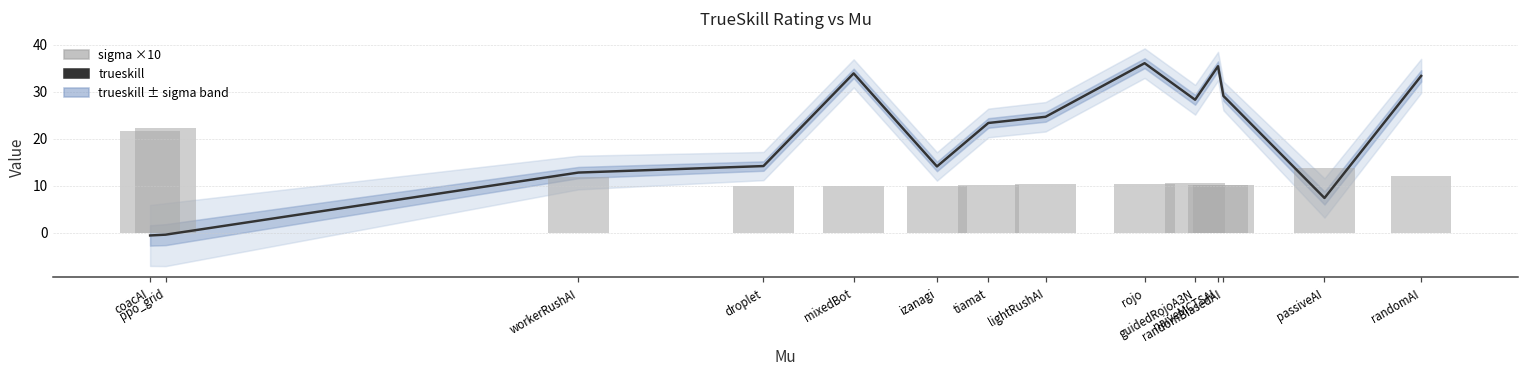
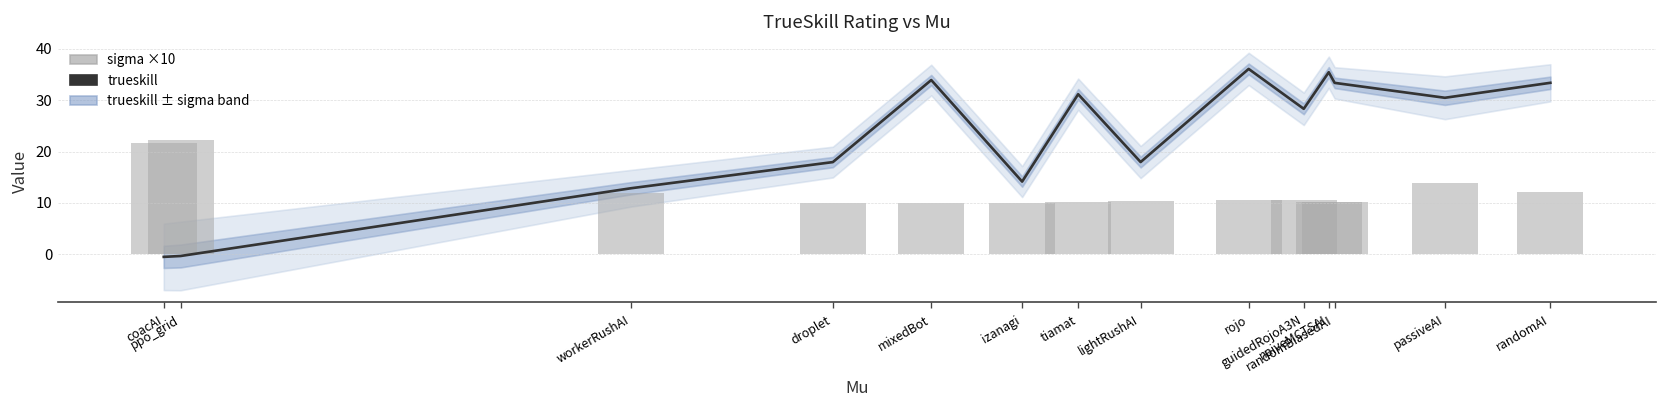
trueskill, droplet: 14 -> 18
trueskill, tiamat: 23 -> 31
trueskill, lightRushAI: 25 -> 18
trueskill, randomBiasedAI: 29 -> 33
trueskill, passiveAI: 7 -> 30
